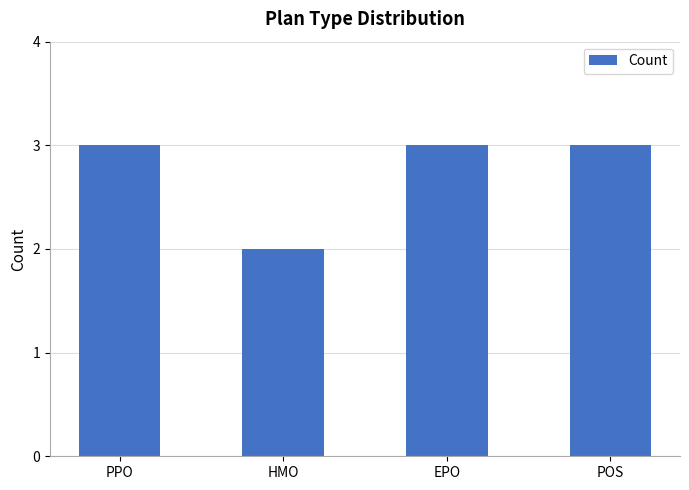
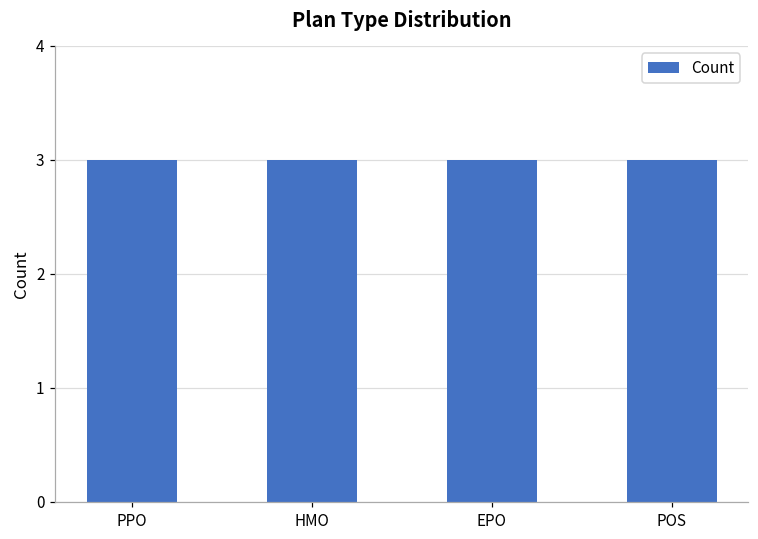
HMO: 2 -> 3
